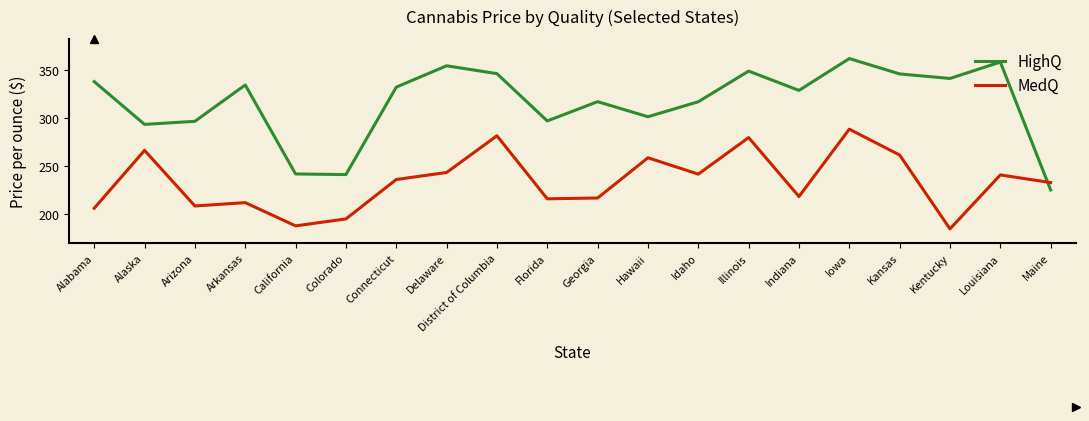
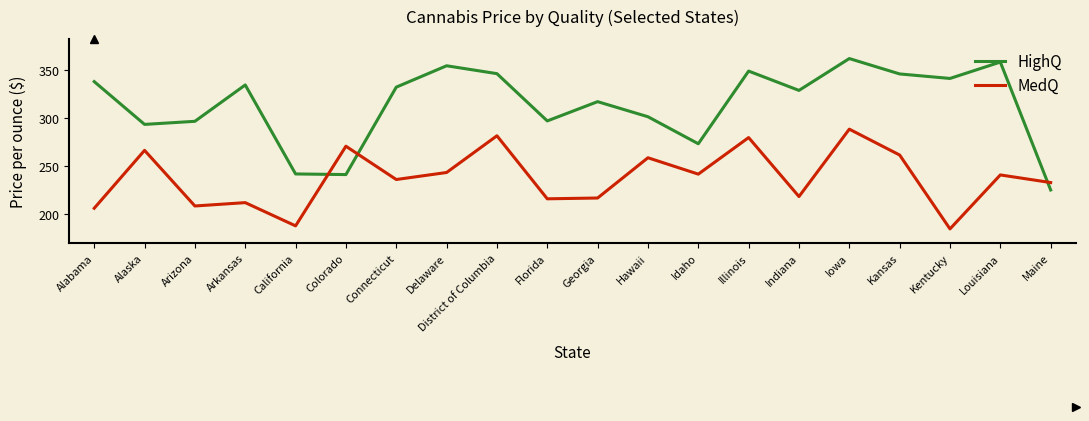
MedQ, Colorado: 200 -> 270
HighQ, Idaho: 320 -> 270
